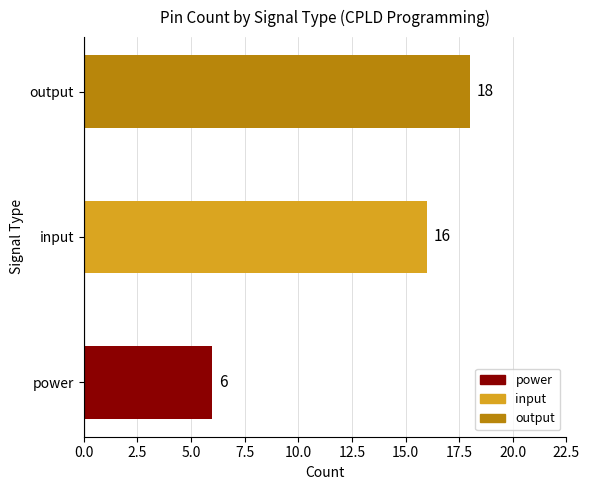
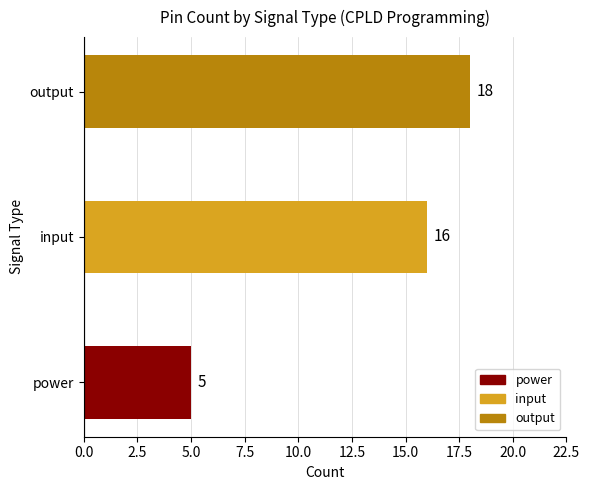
power: 6 -> 5
